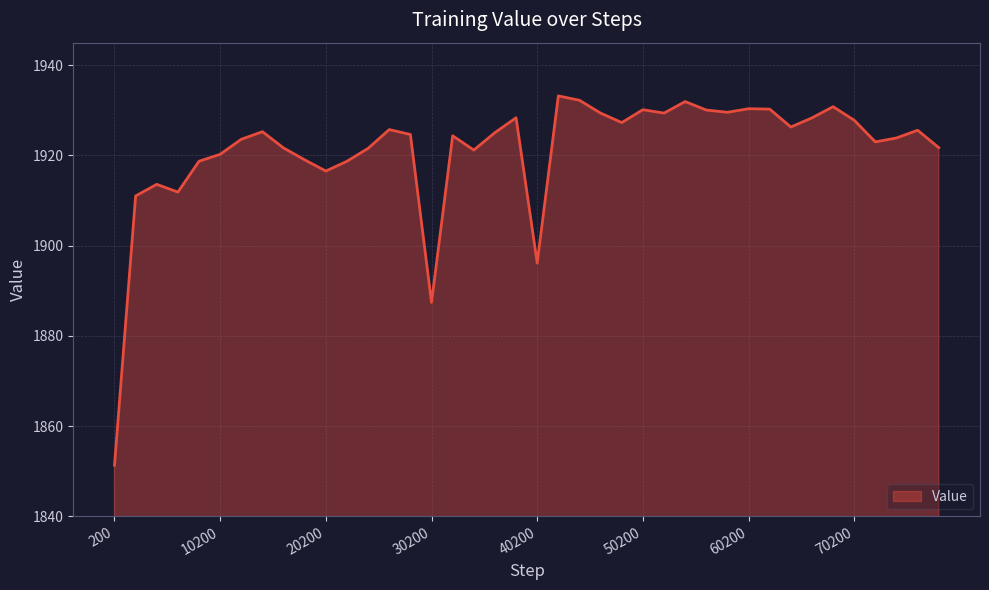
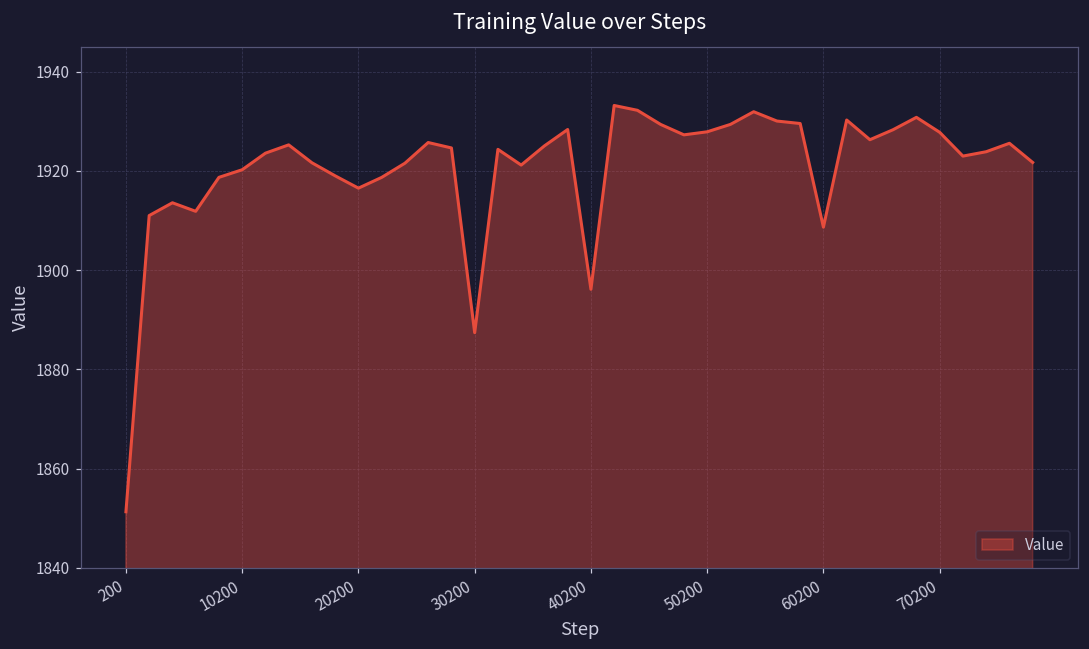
50200: 1930 -> 1928
60200: 1930 -> 1909
